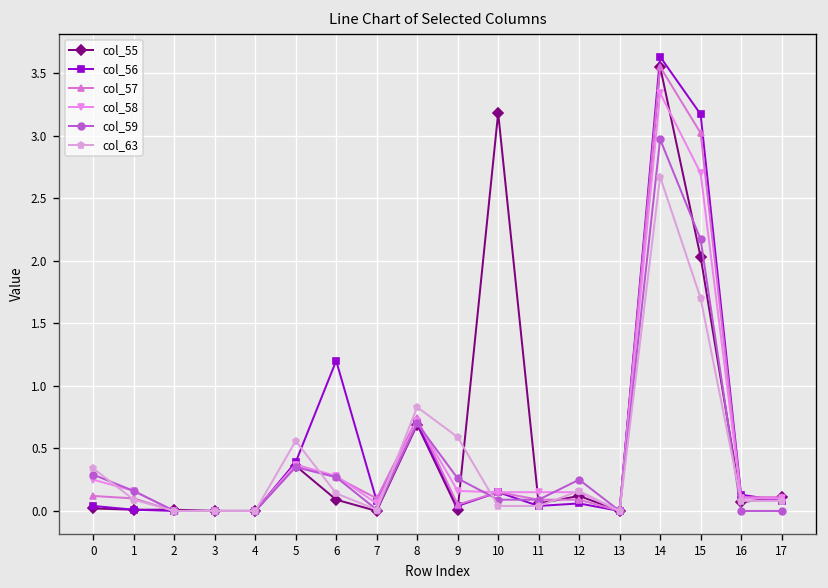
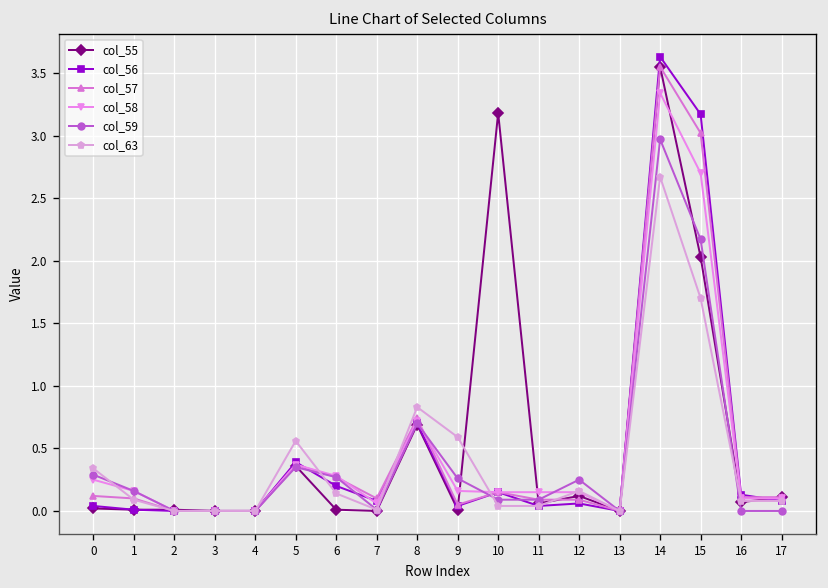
col_55, 6: 0.09 -> 0.01
col_56, 6: 1.2 -> 0.2
